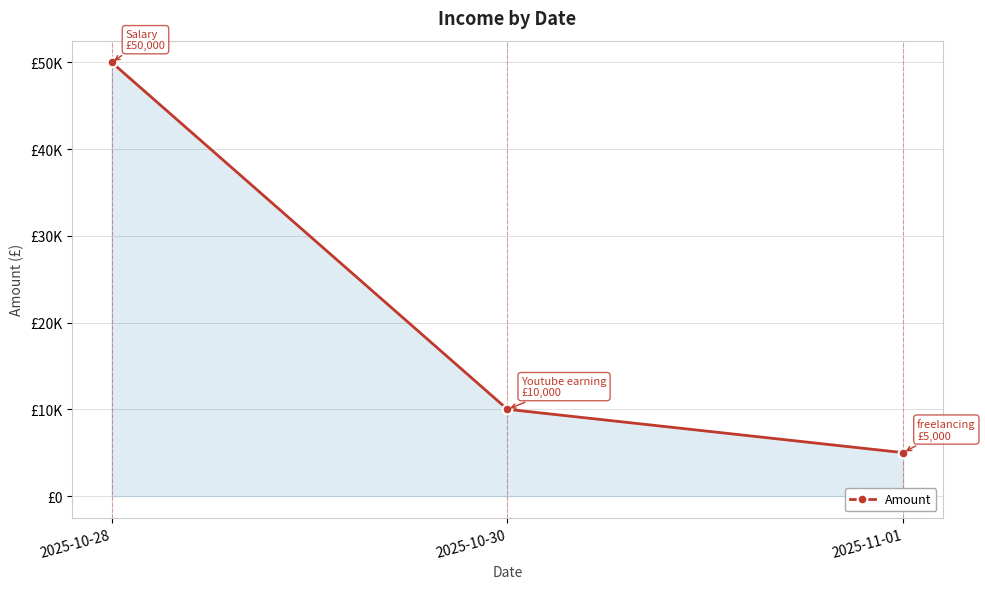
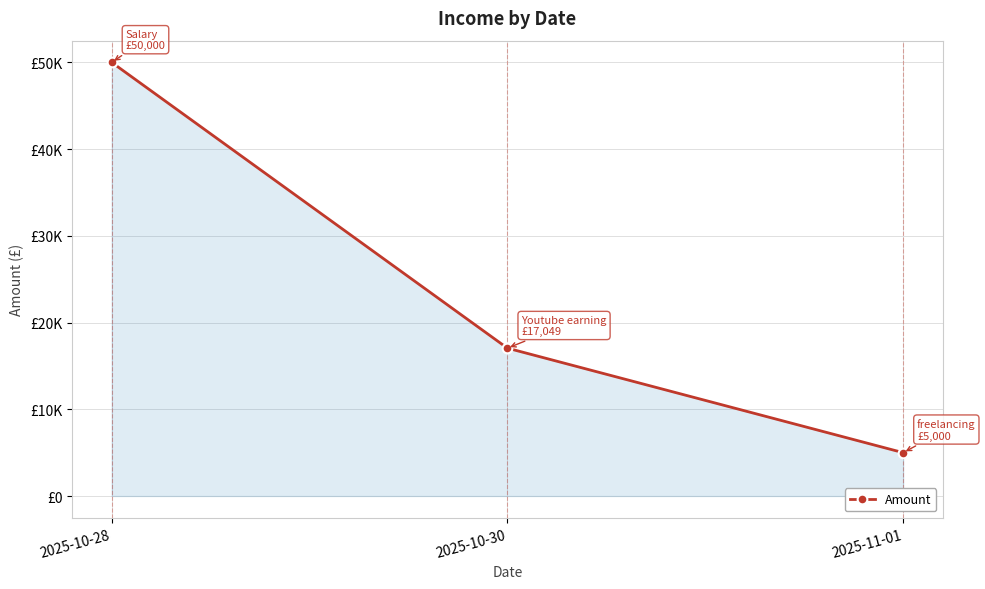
2025-10-30: £10,000 -> £17,049
